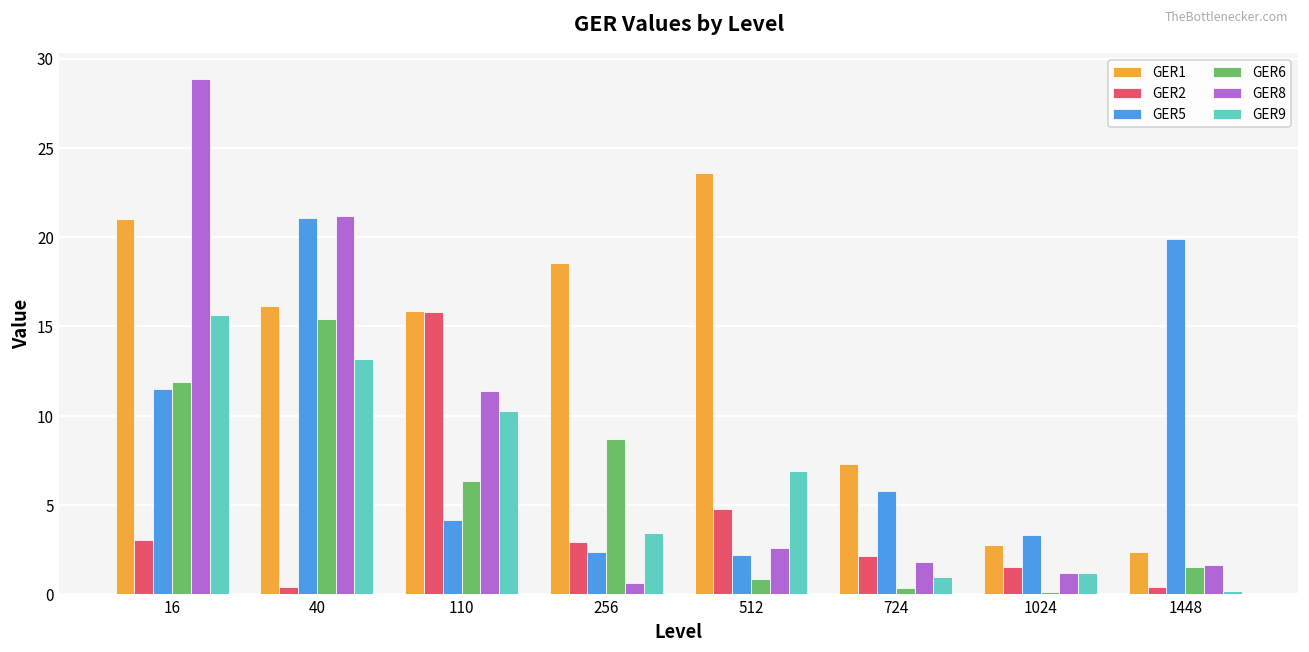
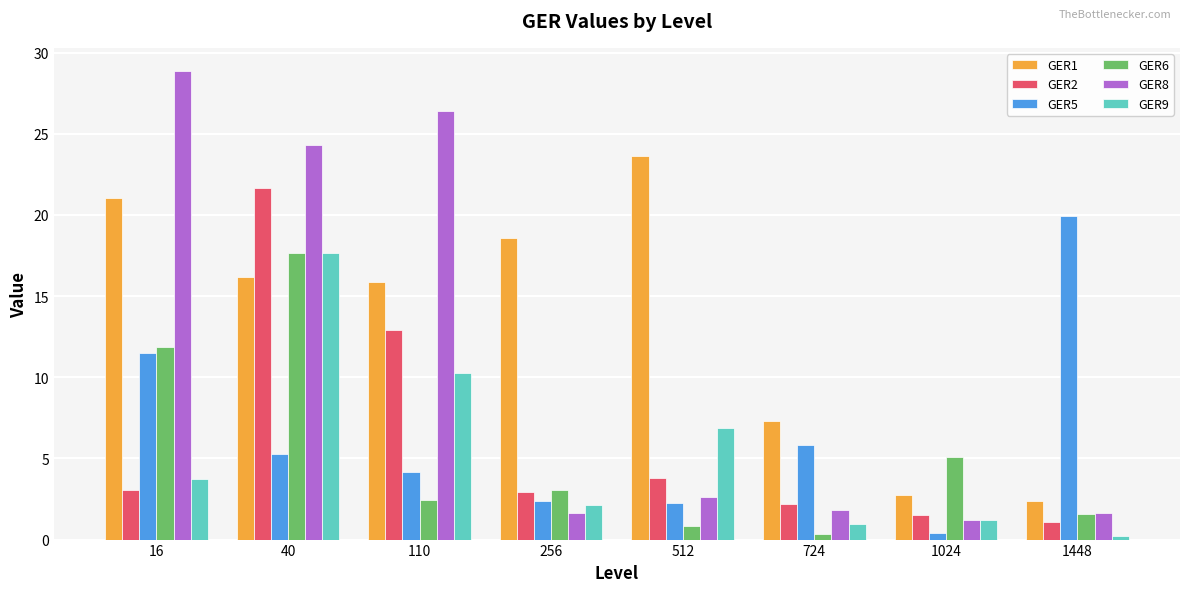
GER9, 16: 15.6 -> 3.8
GER2, 40: 0.4 -> 21.7
GER5, 40: 21.1 -> 5.3
GER6, 40: 15.4 -> 17.6
GER8, 40: 21.2 -> 24.3
GER9, 40: 13.2 -> 17.6
GER2, 110: 15.8 -> 12.9
GER6, 110: 6.3 -> 2.5
GER8, 110: 11.4 -> 26.4
GER6, 256: 8.7 -> 3.1
GER8, 256: 0.6 -> 1.6
GER9, 256: 3.4 -> 2.2
GER2, 512: 4.8 -> 3.8
GER5, 1024: 3.3 -> 0.4
GER6, 1024: 0.1 -> 5.1
GER2, 1448: 0.4 -> 1.1
